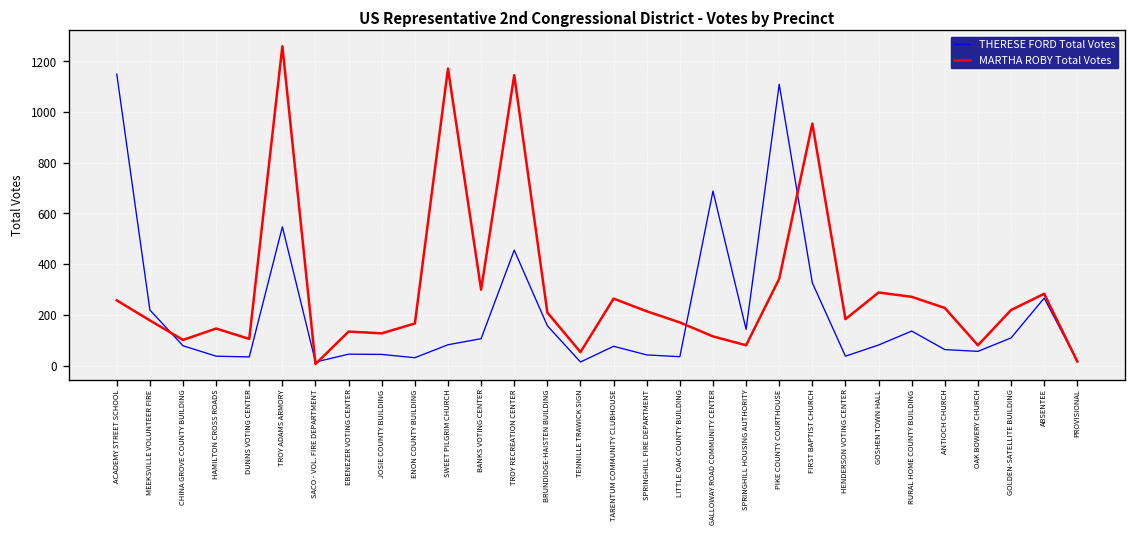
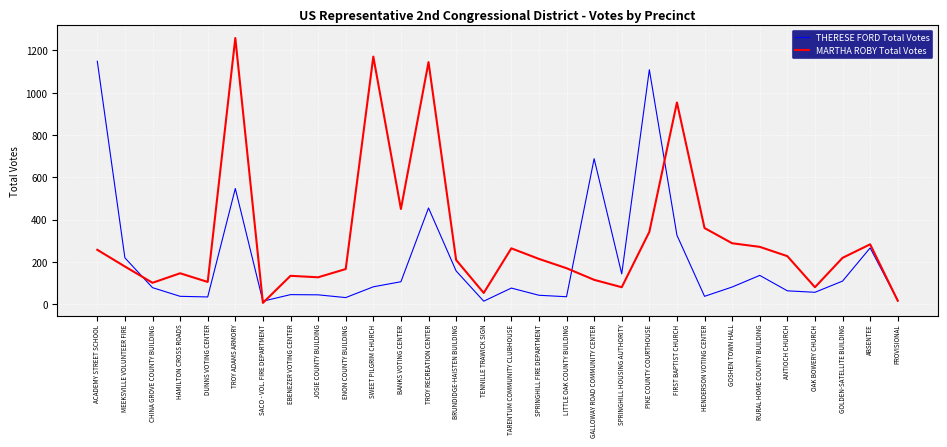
MARTHA ROBY Total Votes, BANKS VOTING CENTER: 300 -> 450
MARTHA ROBY Total Votes, HENDERSON VOTING CENTER: 180 -> 360
